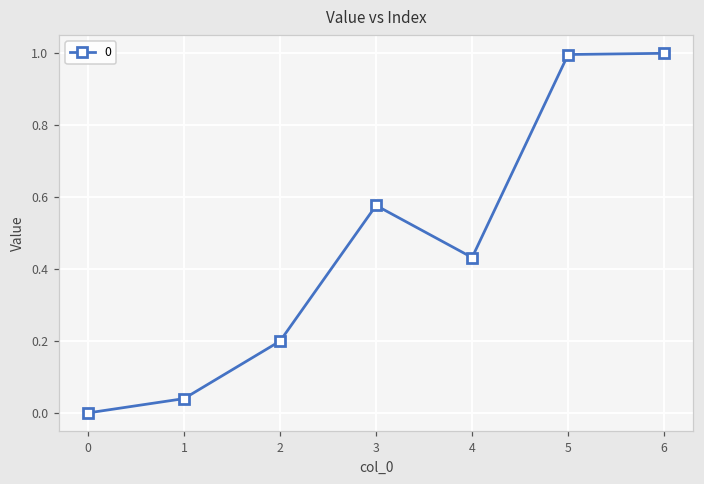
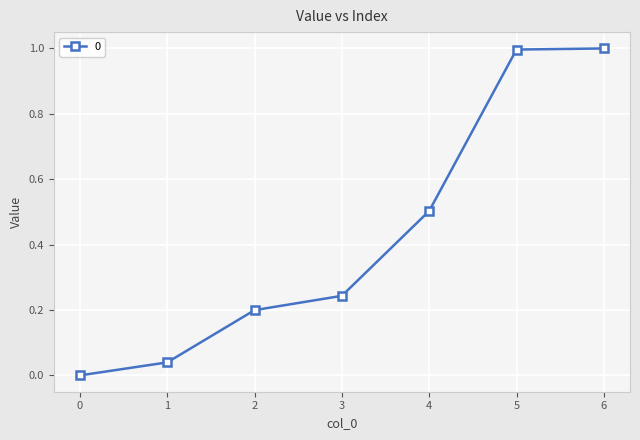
3: 0.58 -> 0.24
4: 0.43 -> 0.50
